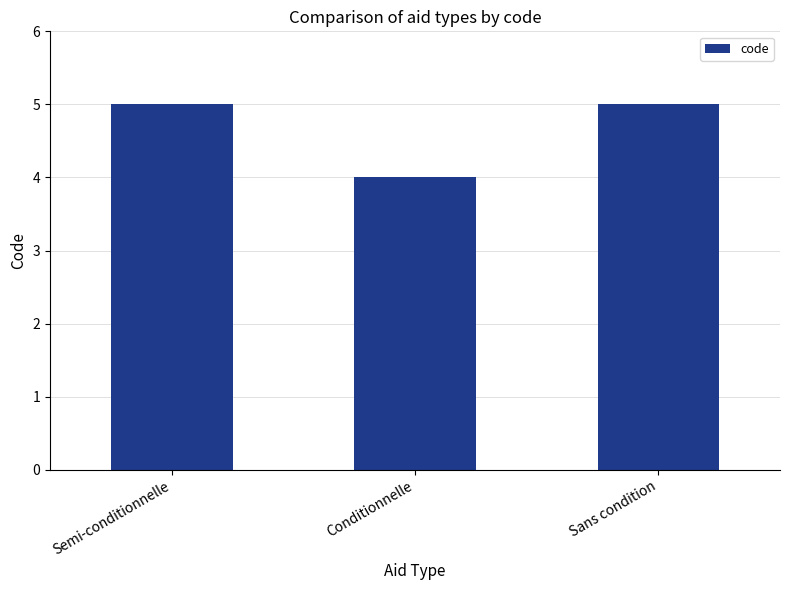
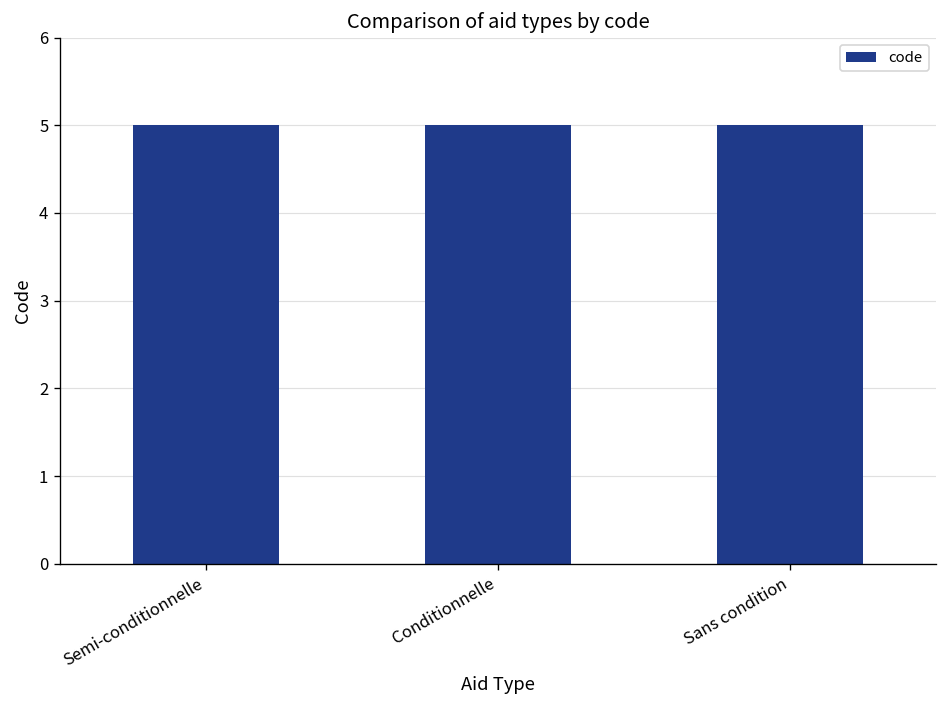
Conditionnelle: 4 -> 5
